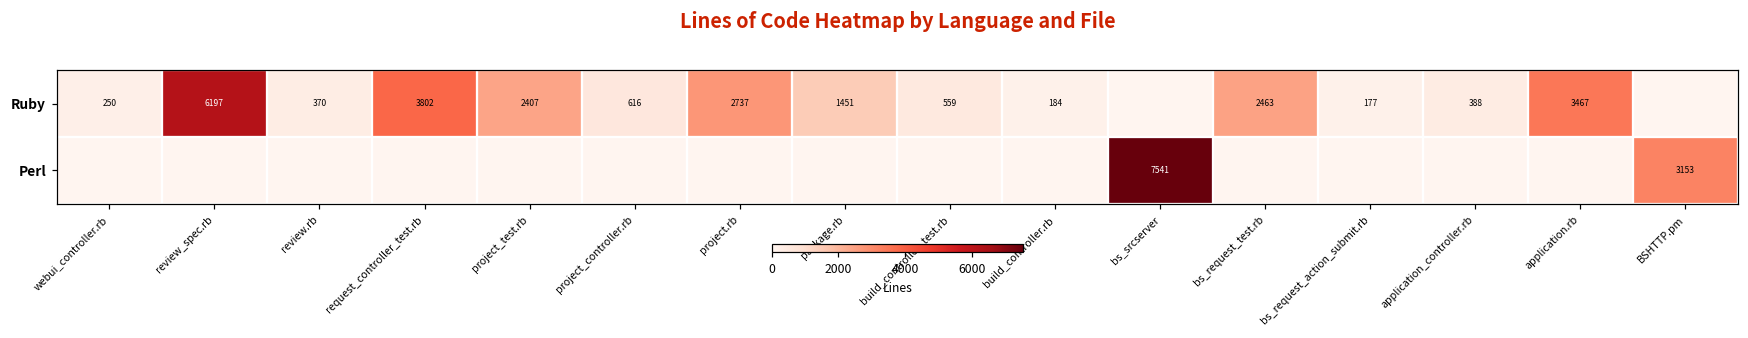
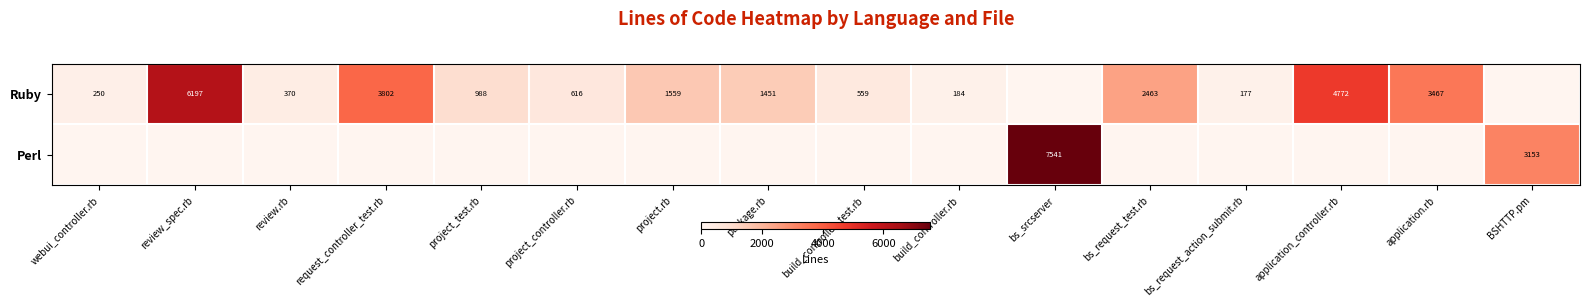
Ruby, project_test.rb: 2407 -> 988
Ruby, project.rb: 2737 -> 1559
Ruby, application_controller.rb: 388 -> 4772
